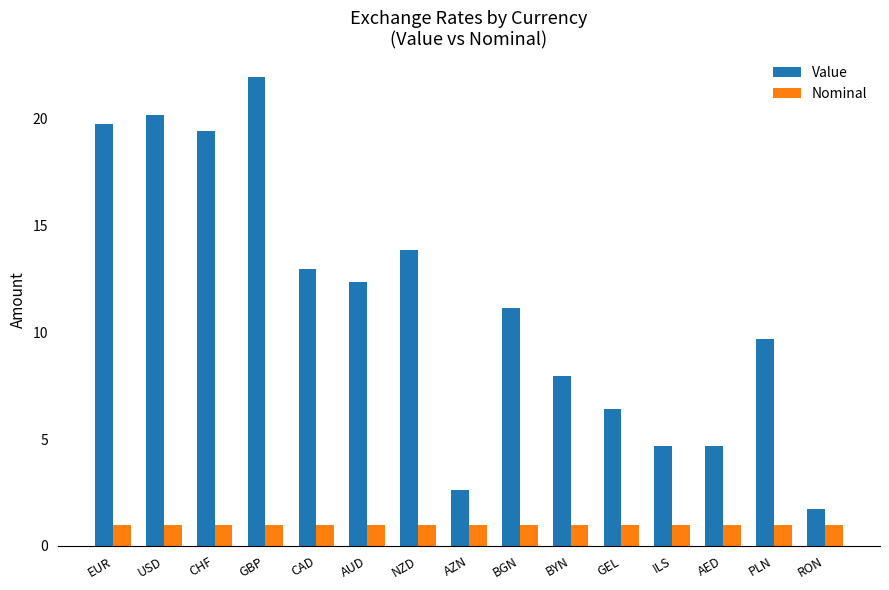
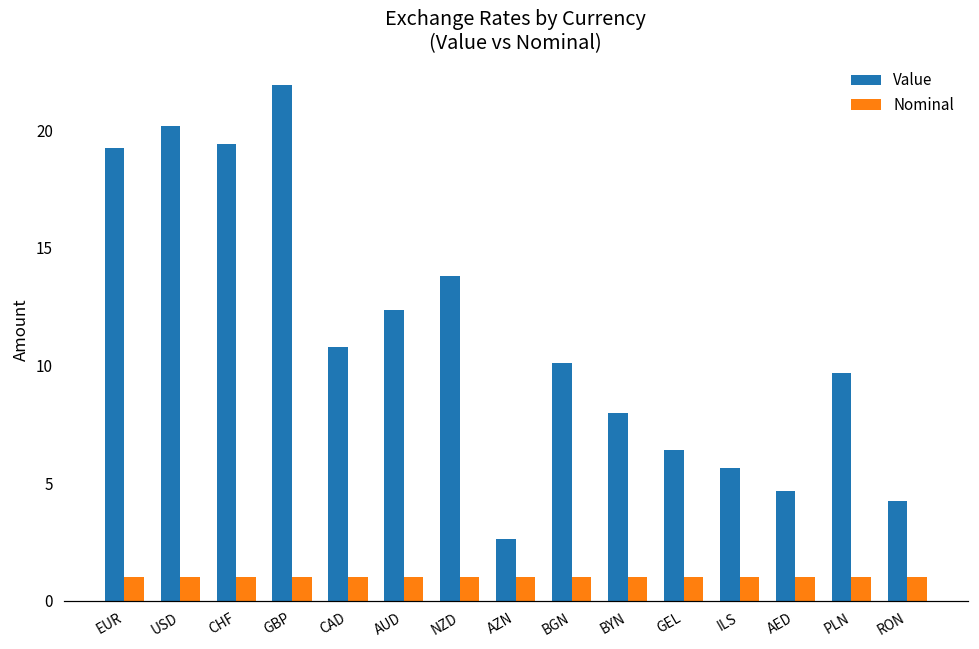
Value, EUR: 19.7 -> 19.3
Value, CAD: 13.0 -> 10.8
Value, BGN: 11.1 -> 10.1
Value, ILS: 4.7 -> 5.6
Value, RON: 1.7 -> 4.2
